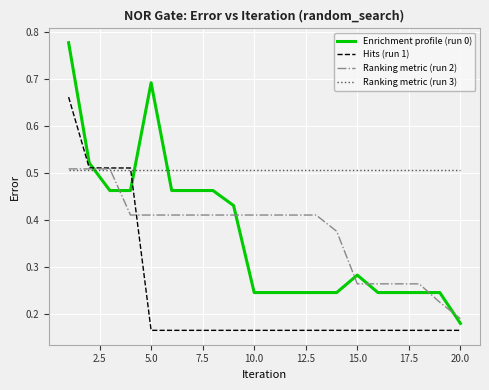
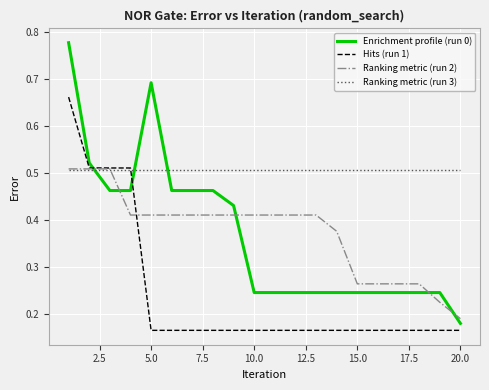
Enrichment profile (run 0), 15.0: 0.28 -> 0.24
